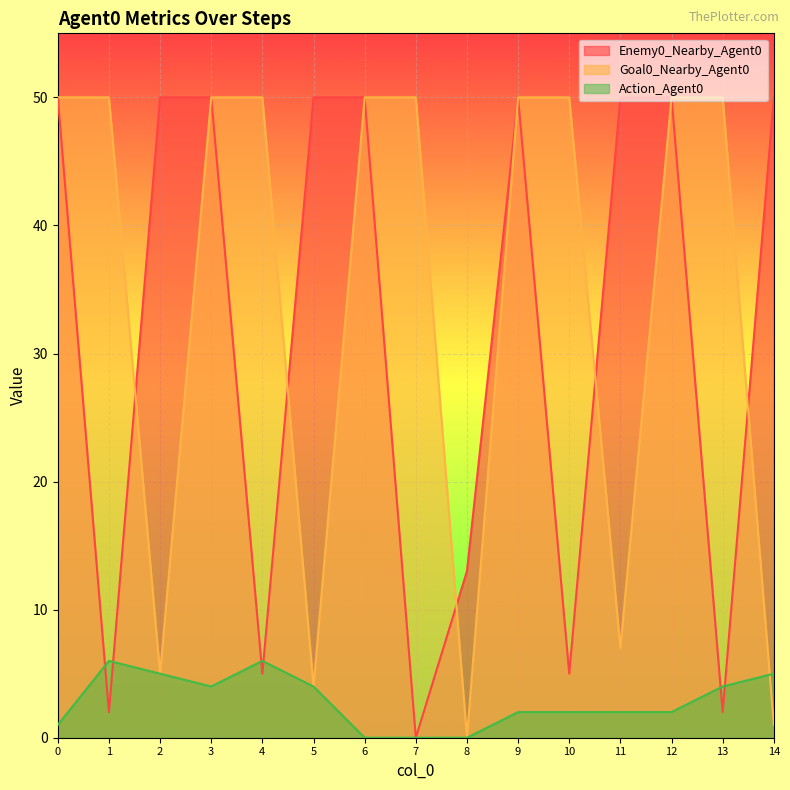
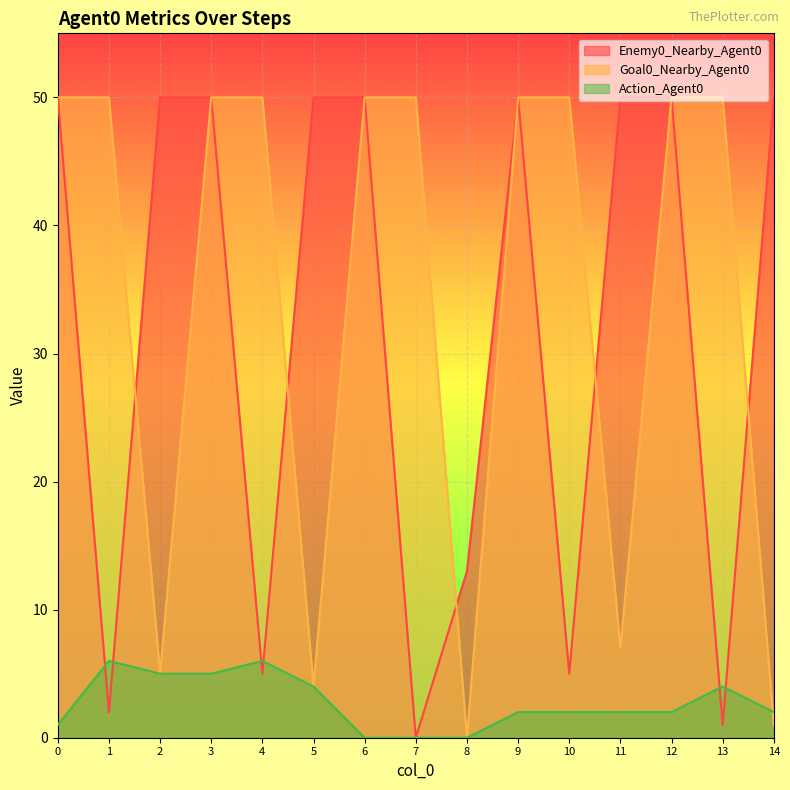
Action_Agent0, 3: 4 -> 5
Enemy0_Nearby_Agent0, 13: 2 -> 1
Action_Agent0, 14: 5 -> 2
